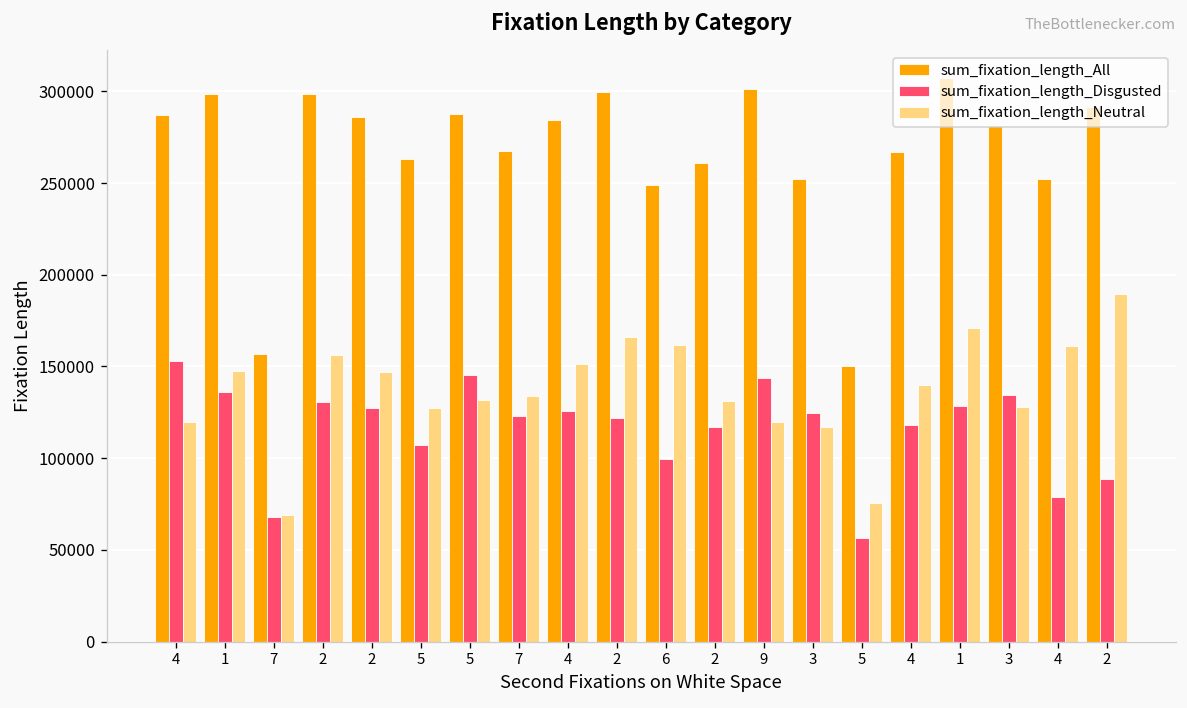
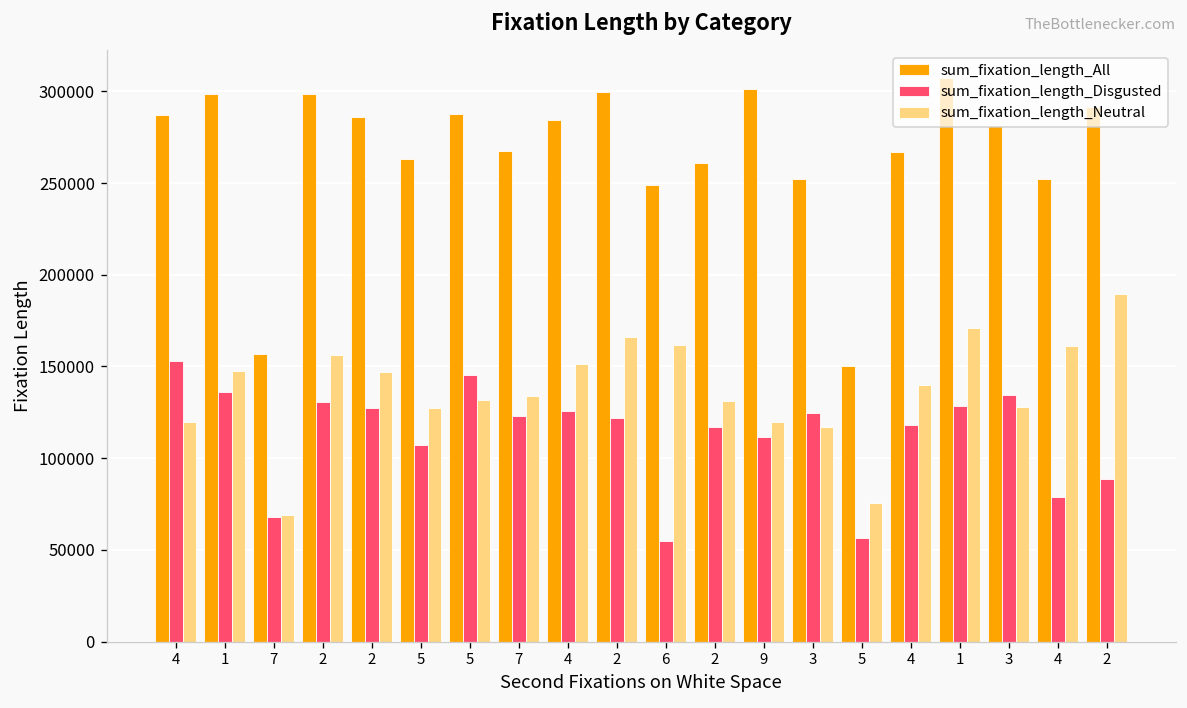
sum_fixation_length_Disgusted, 6: 99000 -> 55000
sum_fixation_length_Disgusted, 9: 144000 -> 111000
